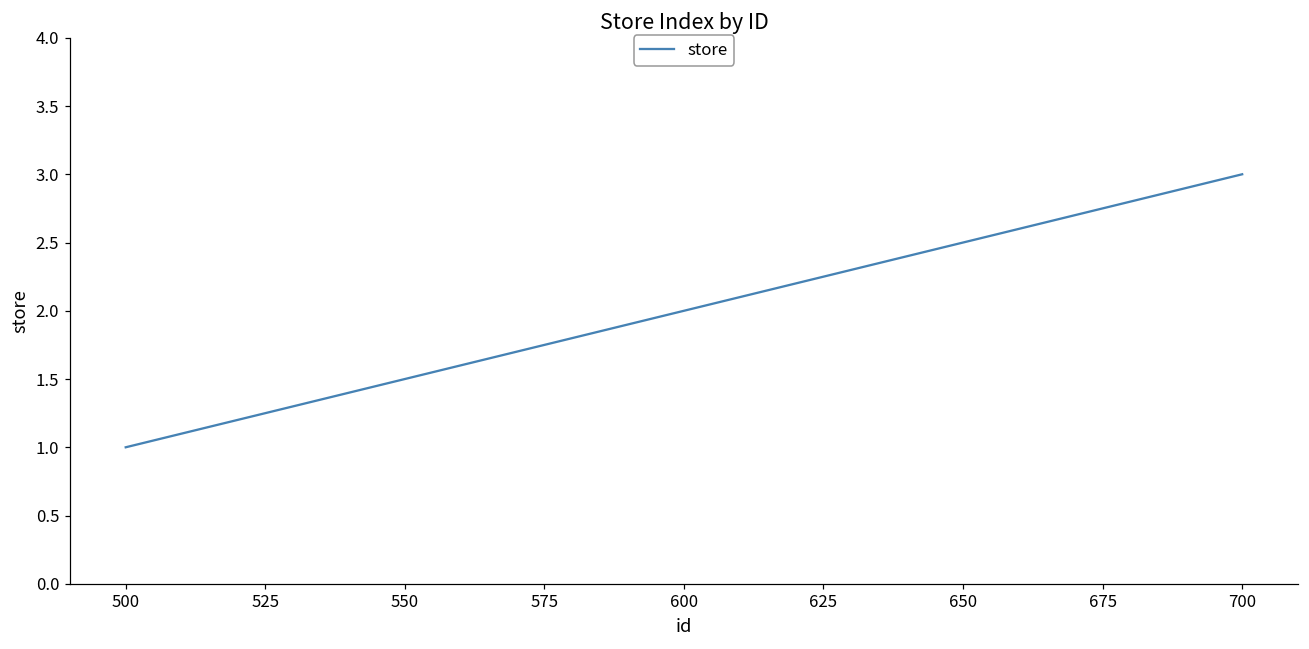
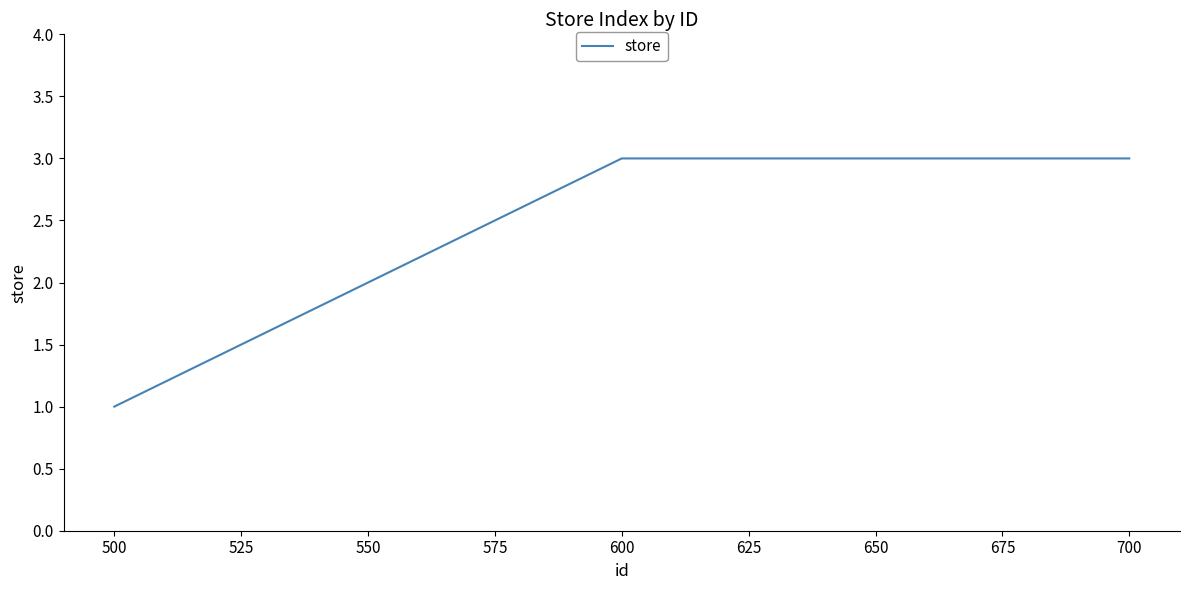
600: 2 -> 3
